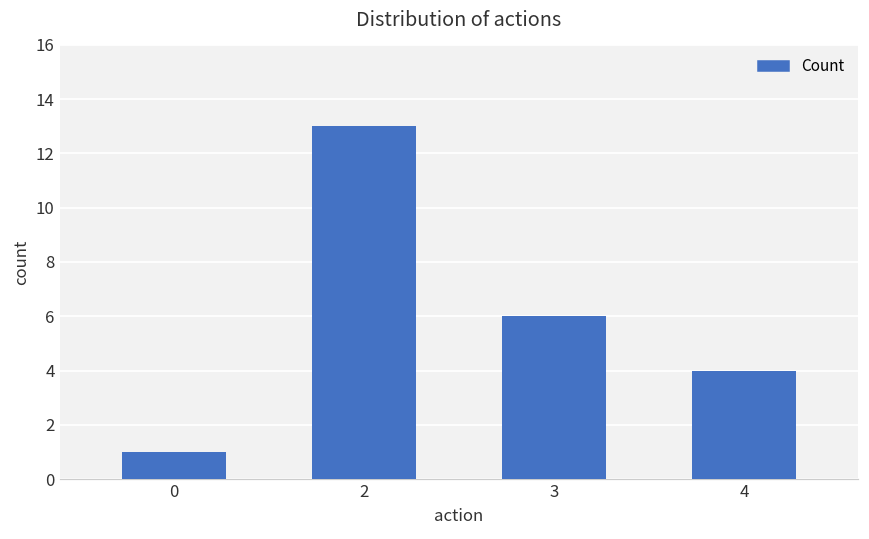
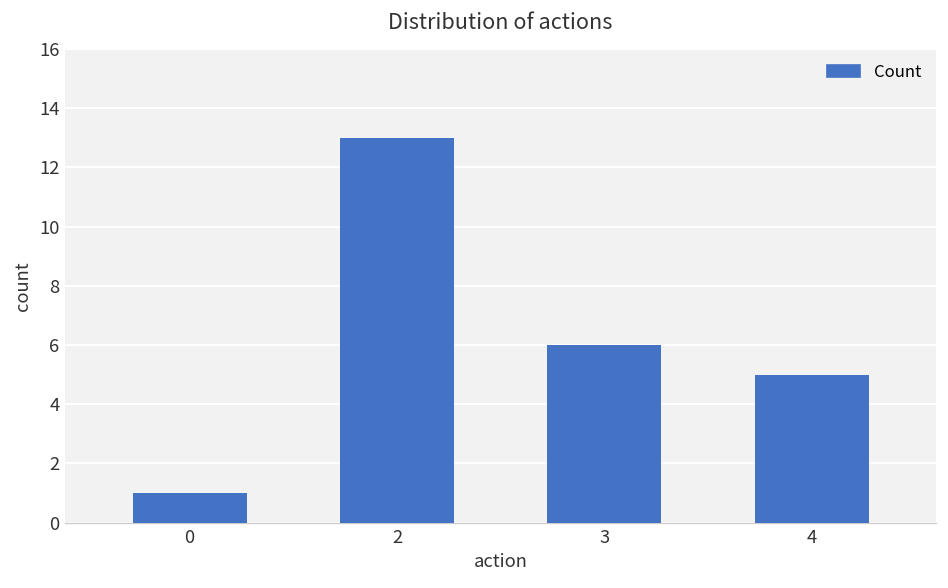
4: 4 -> 5
